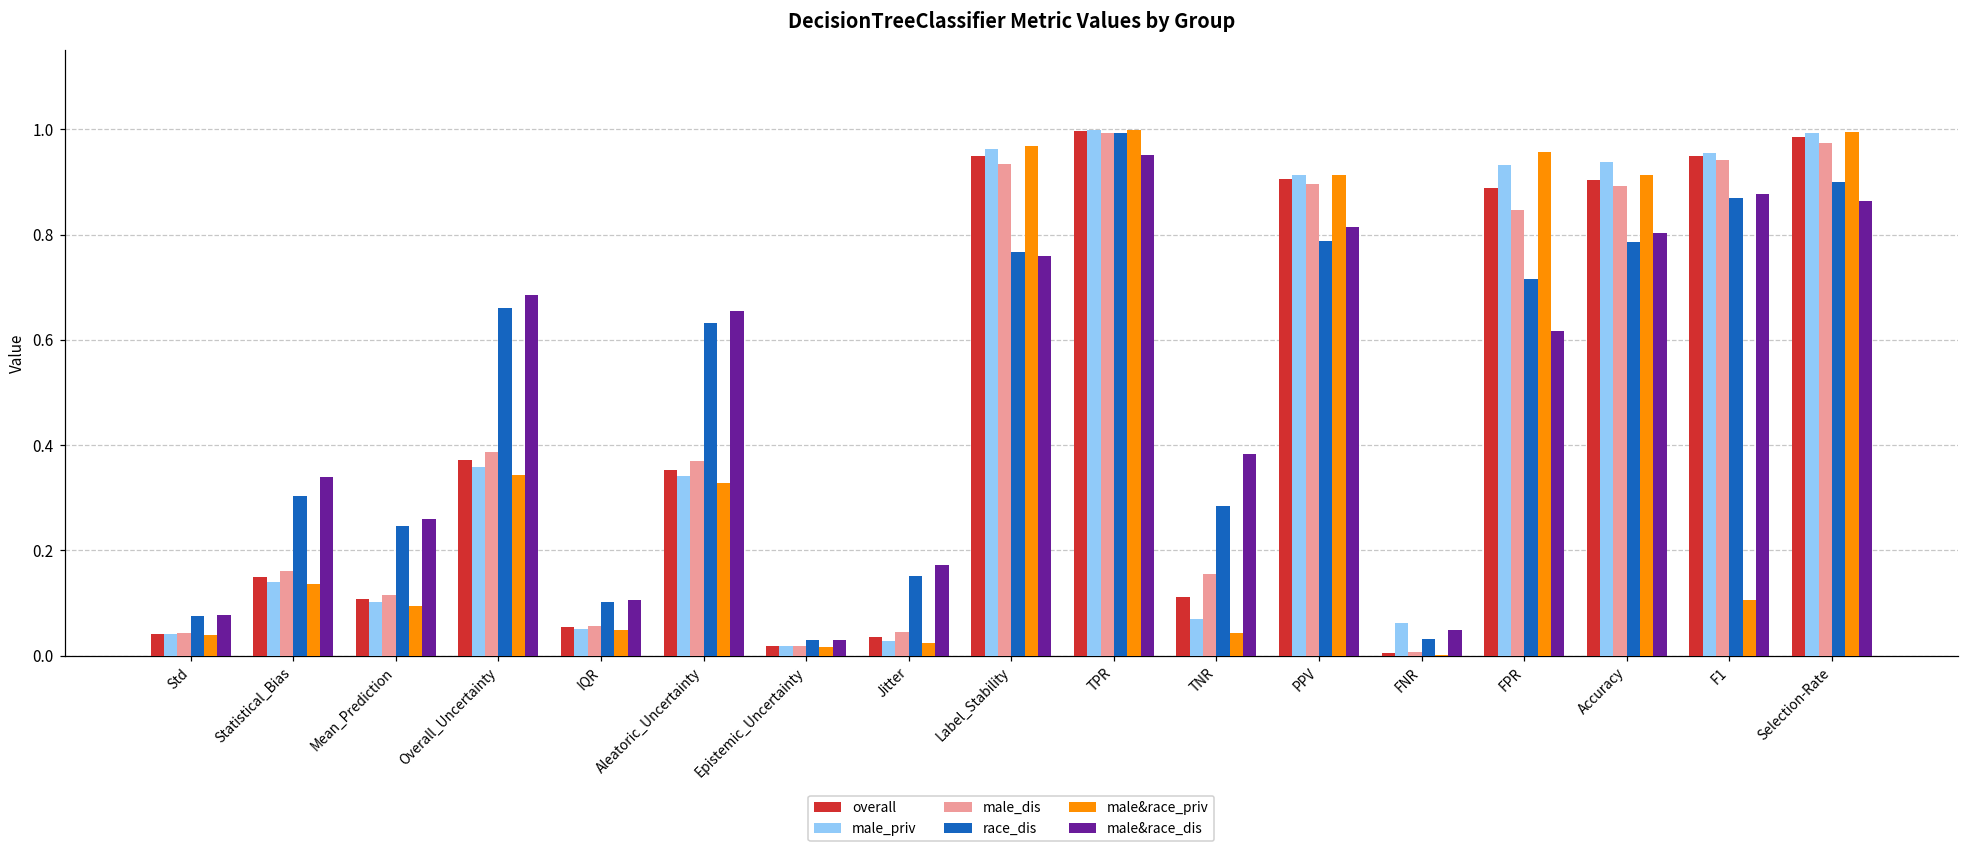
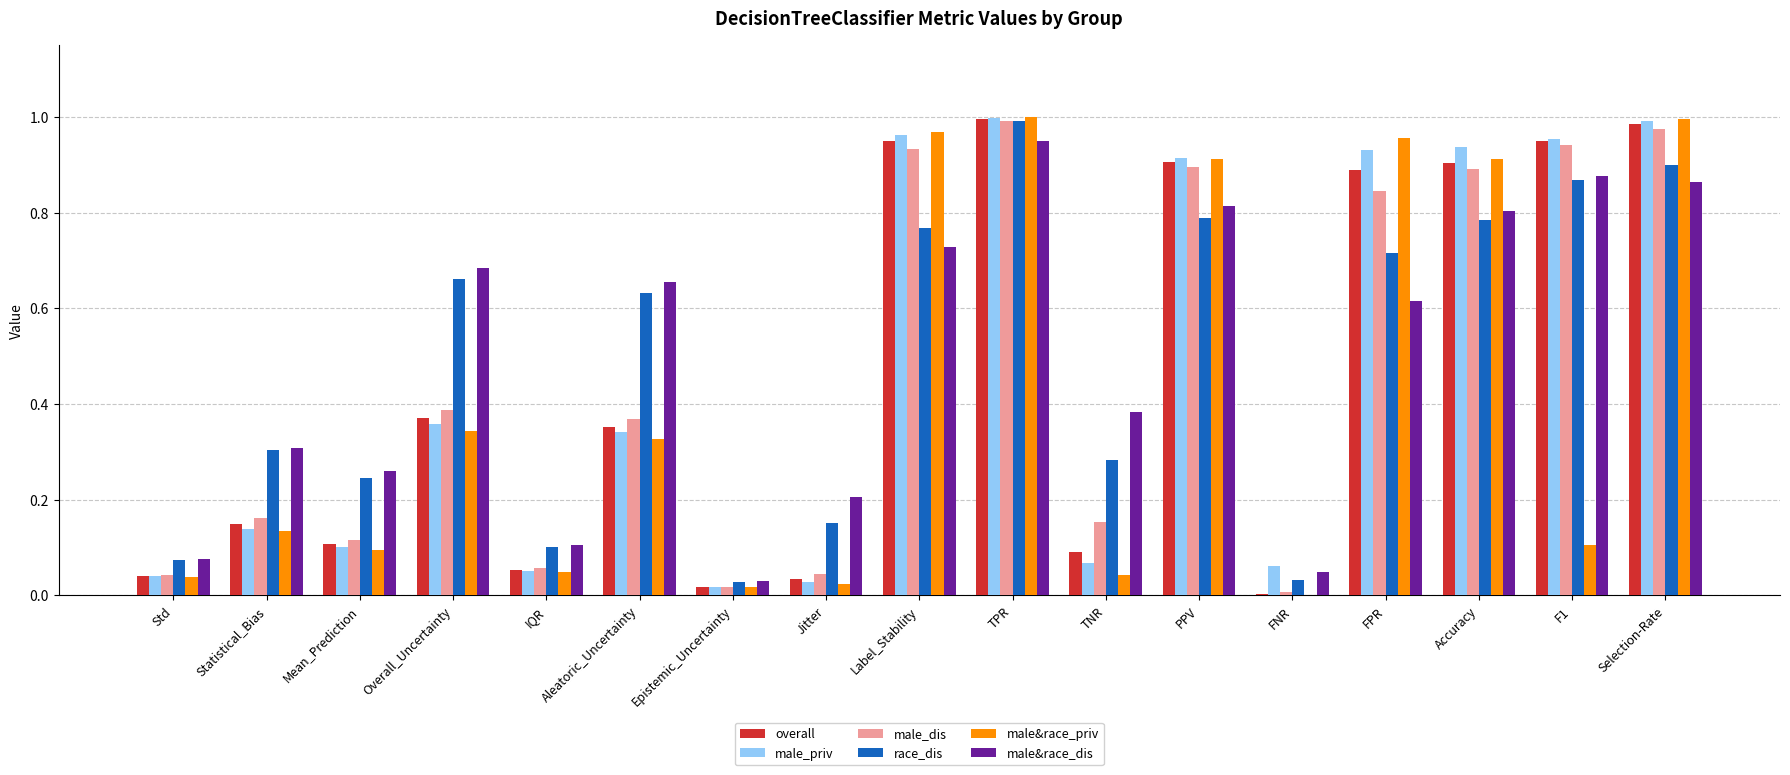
male&race_dis, Statistical_Bias: 0.34 -> 0.31
male&race_dis, Jitter: 0.17 -> 0.21
male&race_dis, Label_Stability: 0.76 -> 0.73
overall, TNR: 0.11 -> 0.09
